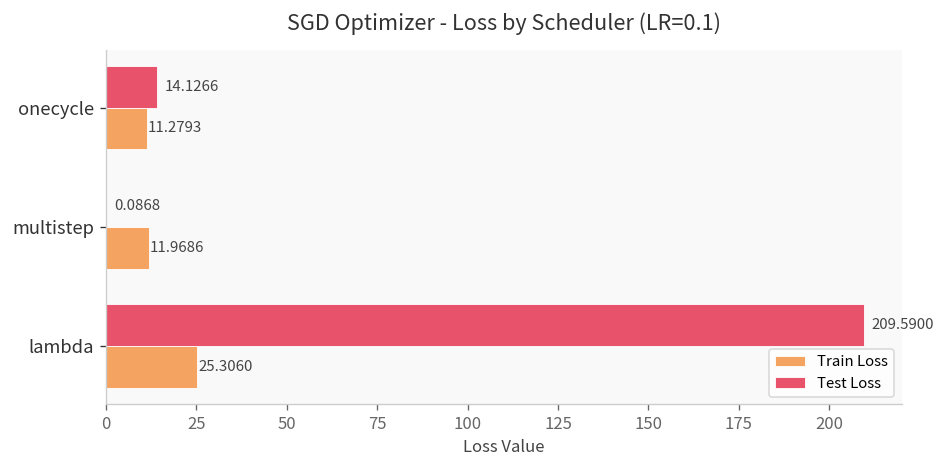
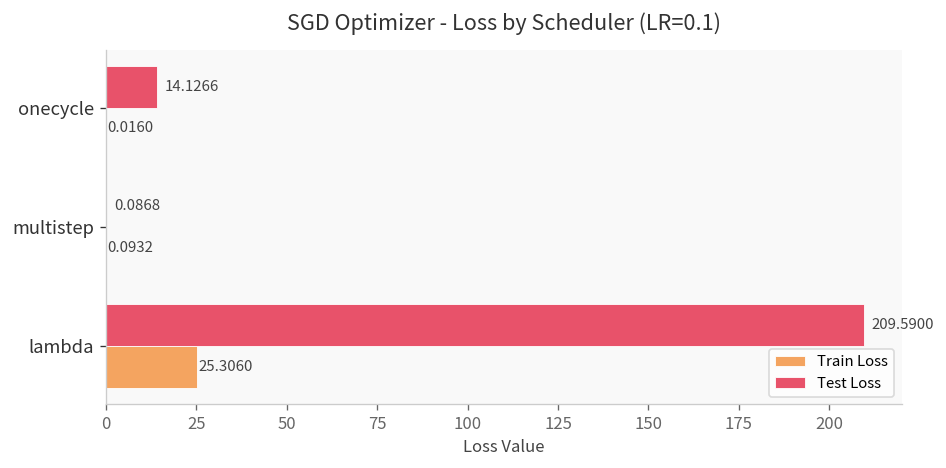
Train Loss, onecycle: 11.2793 -> 0.0160
Train Loss, multistep: 11.9686 -> 0.0932
